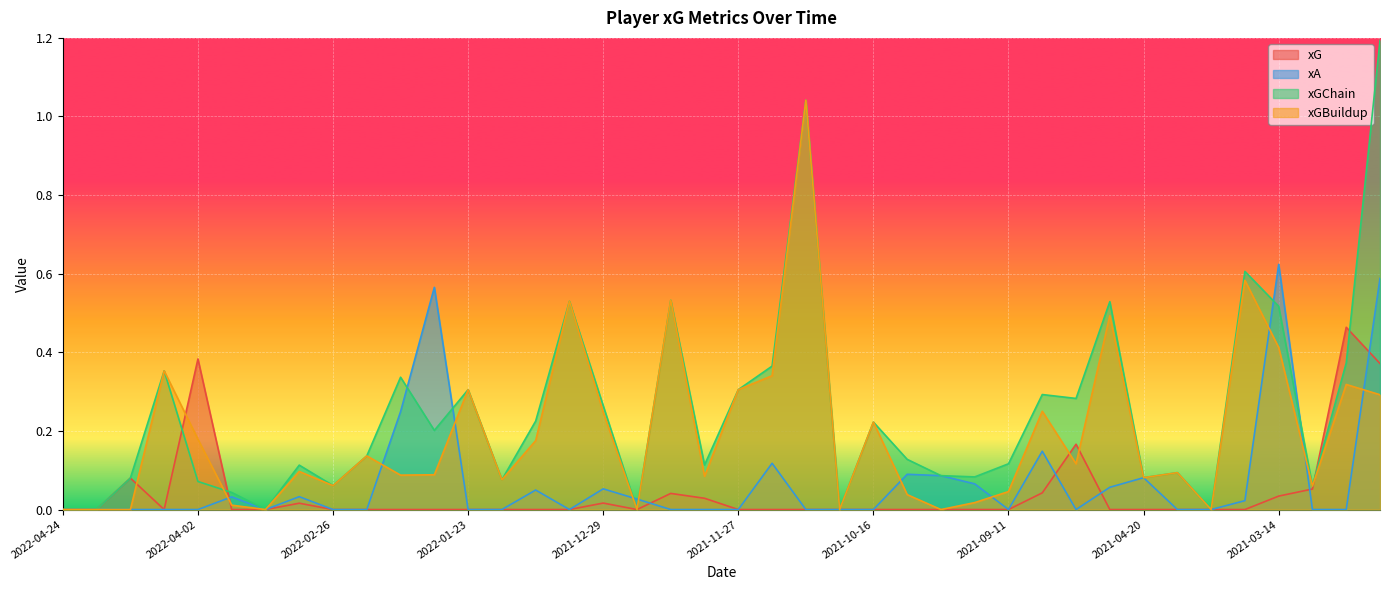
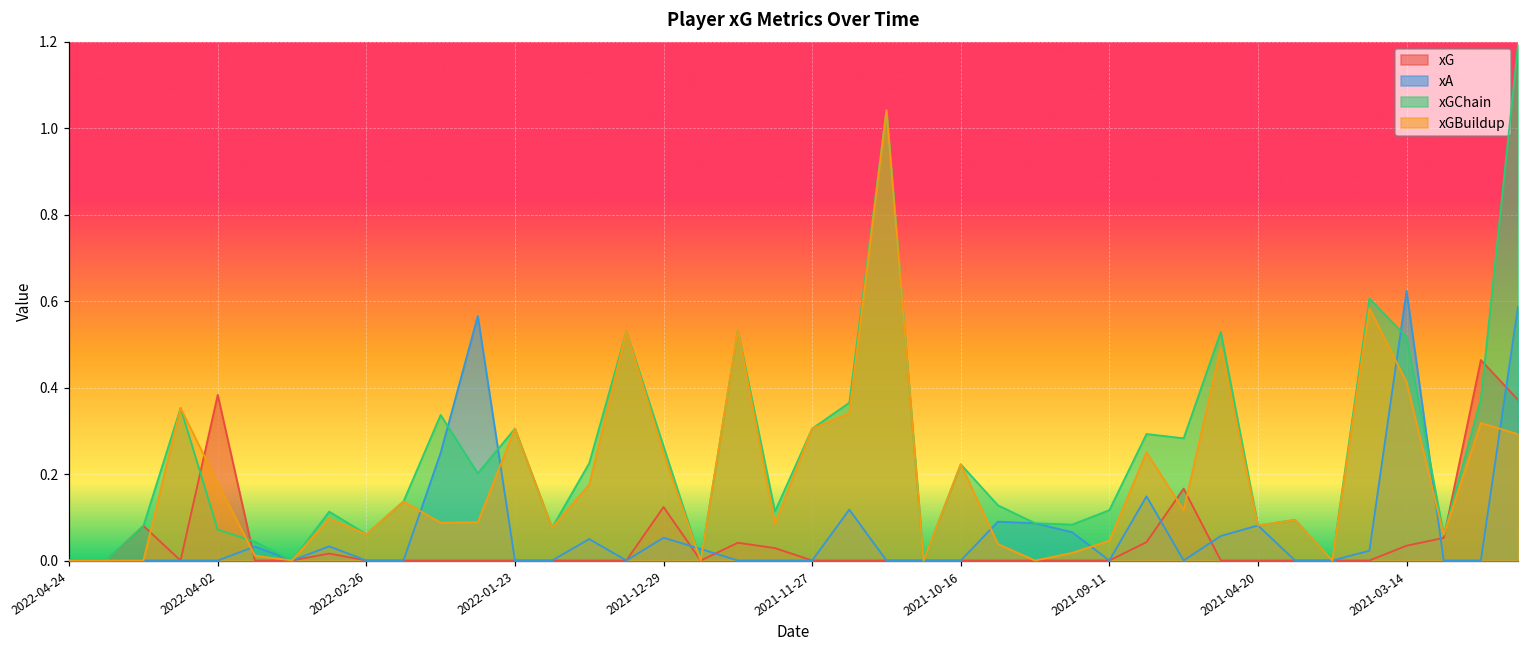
xG, 2021-12-29: 0.02 -> 0.12
